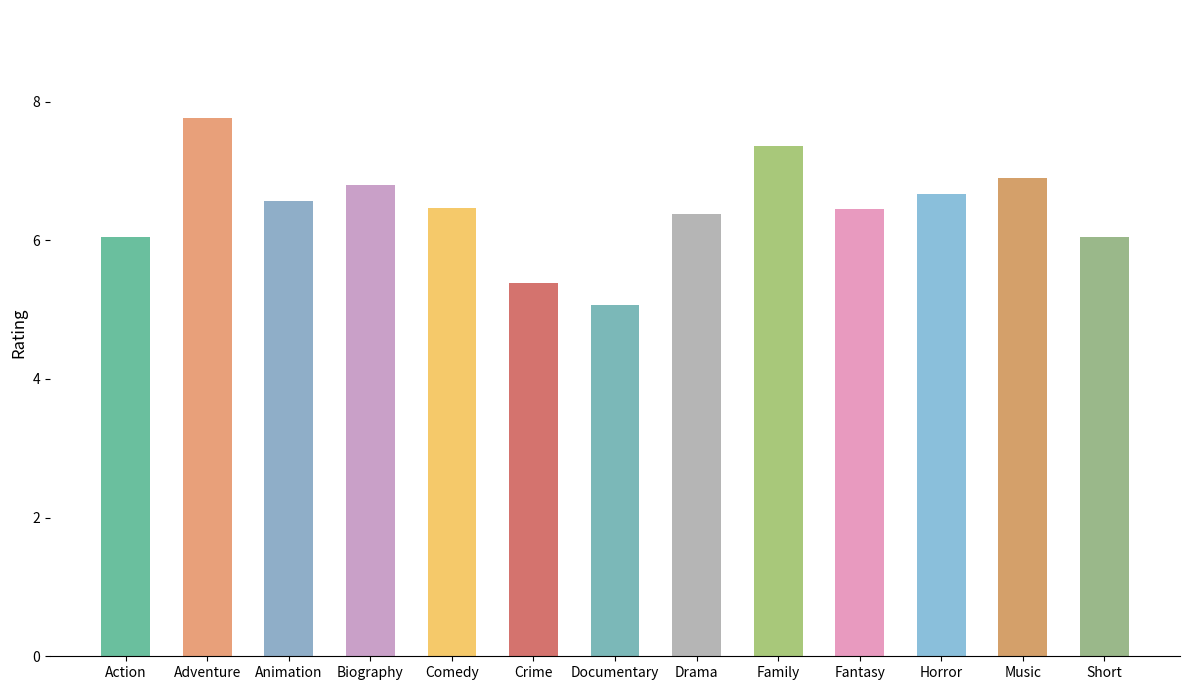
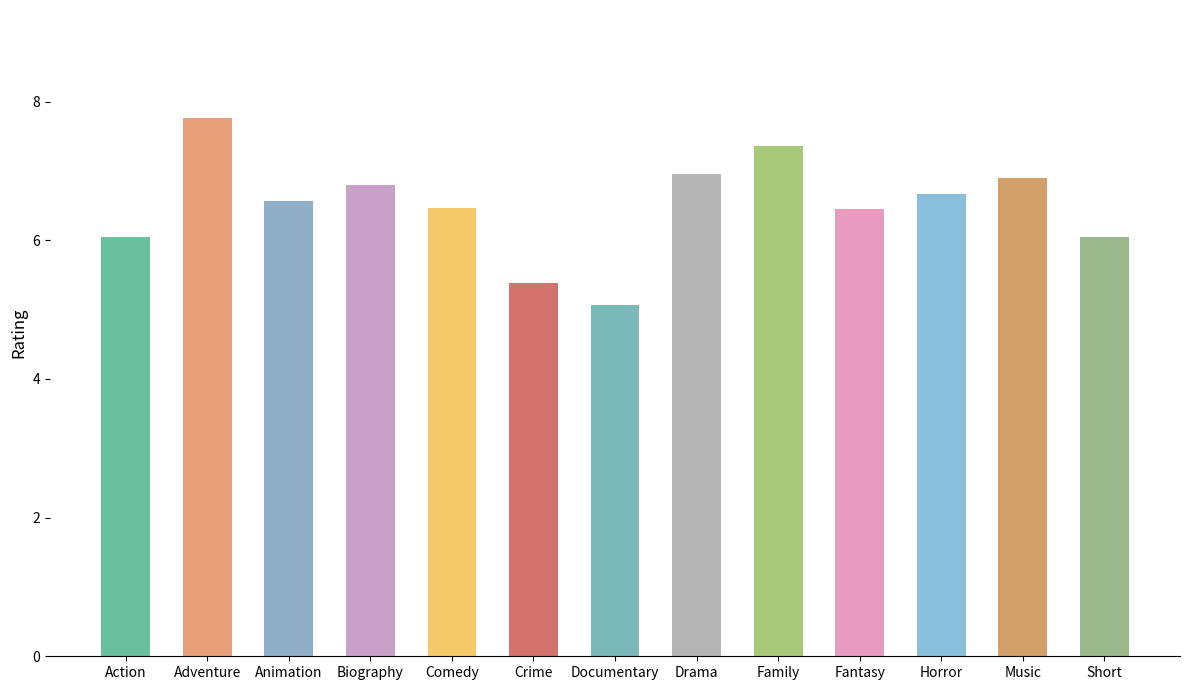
Drama: 6.4 -> 7.0
